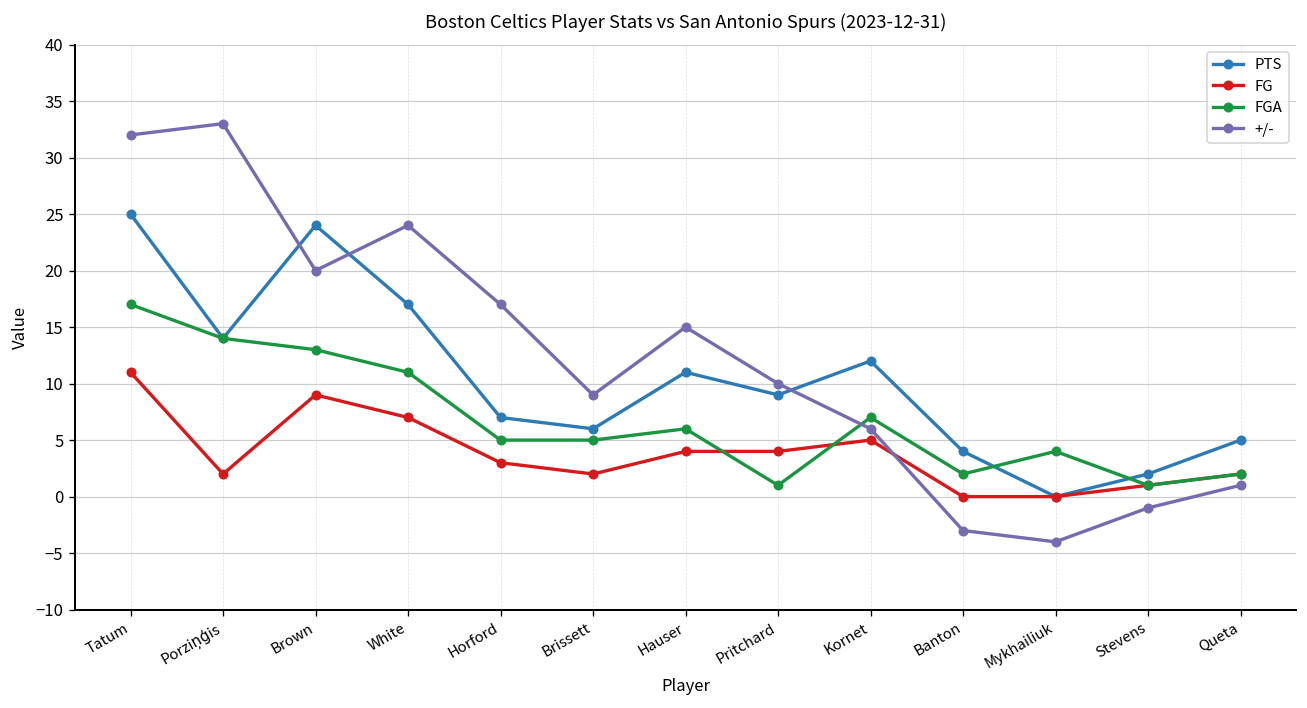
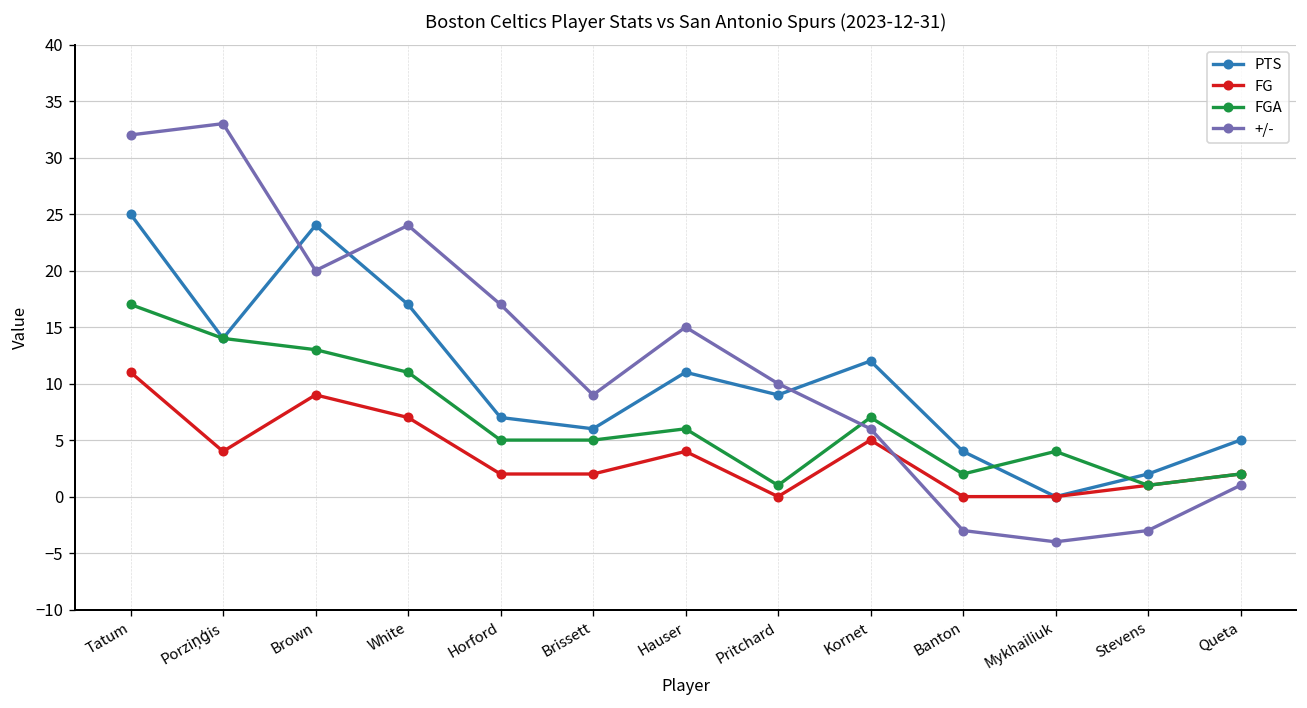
FG, Porziņģis: 2 -> 4
FG, Horford: 3 -> 2
FG, Pritchard: 4 -> 0
+/-, Stevens: -1 -> -3
